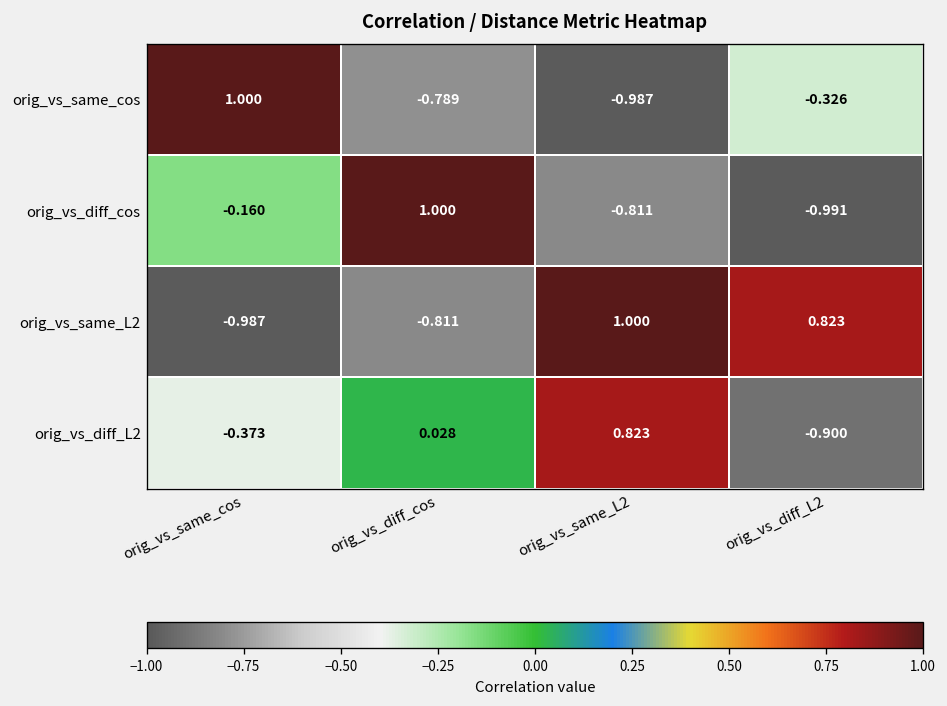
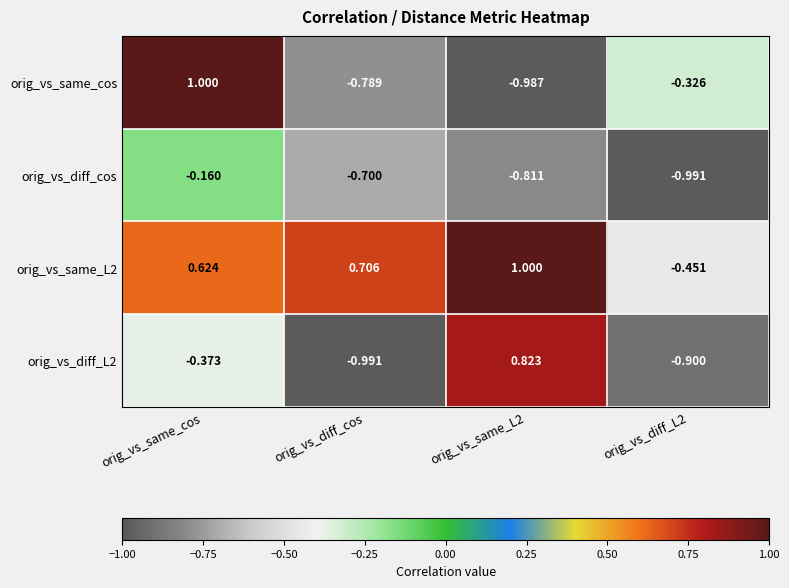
orig_vs_diff_cos, orig_vs_diff_cos: 1.000 -> -0.700
orig_vs_same_L2, orig_vs_same_cos: -0.987 -> 0.624
orig_vs_same_L2, orig_vs_diff_cos: -0.811 -> 0.706
orig_vs_same_L2, orig_vs_diff_L2: 0.823 -> -0.451
orig_vs_diff_L2, orig_vs_diff_cos: 0.028 -> -0.991
